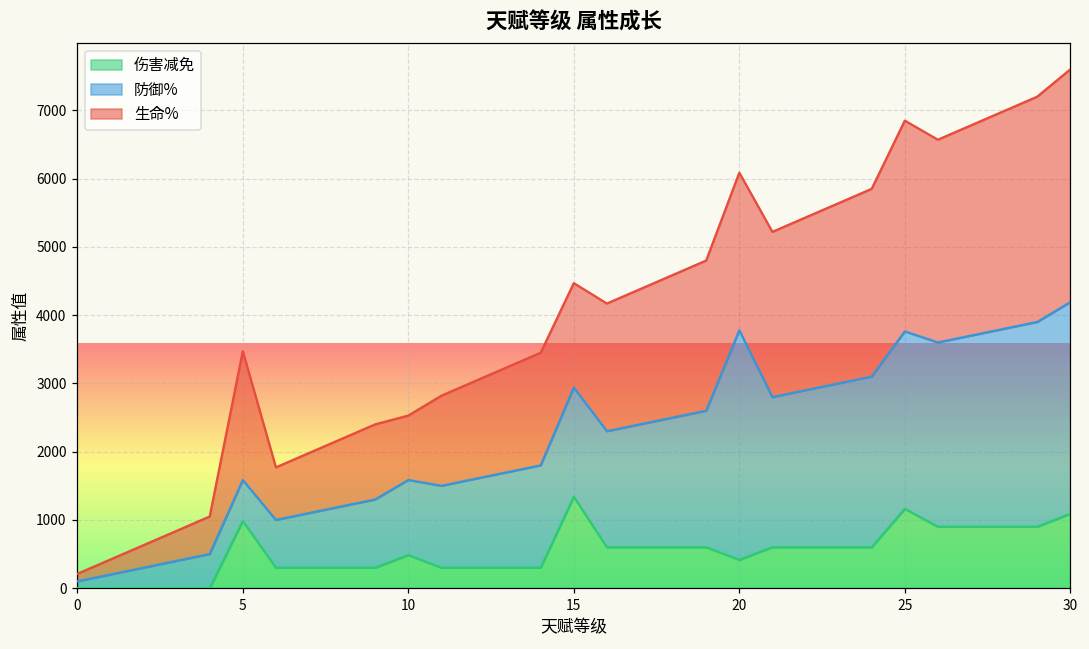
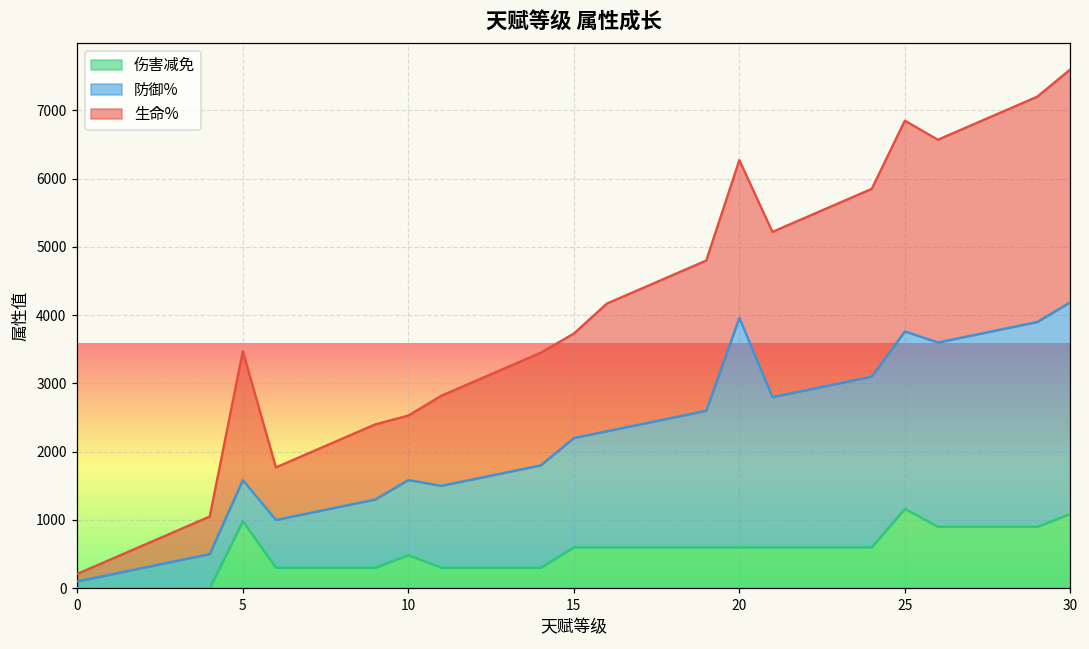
伤害减免, 15: 1300 -> 600
伤害减免, 20: 400 -> 600
